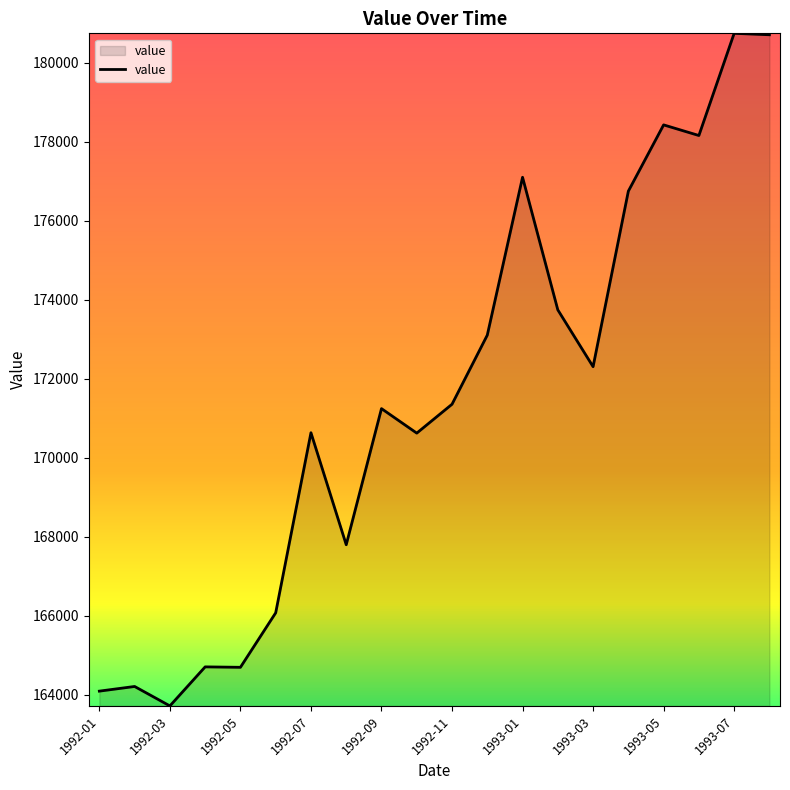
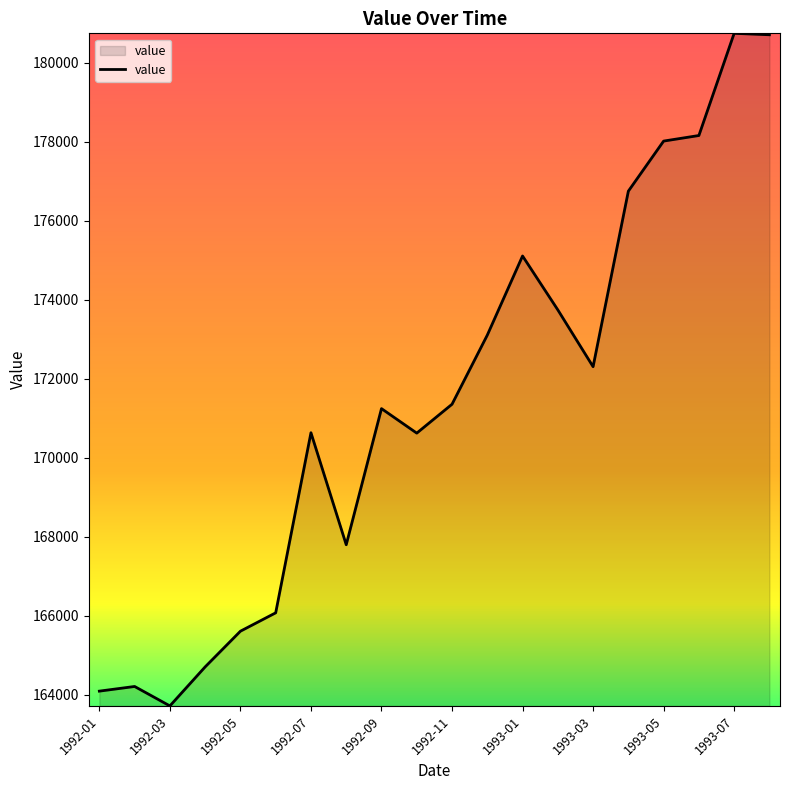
1992-05: 164700 -> 165600
1993-01: 177100 -> 175100
1993-05: 178400 -> 178000
